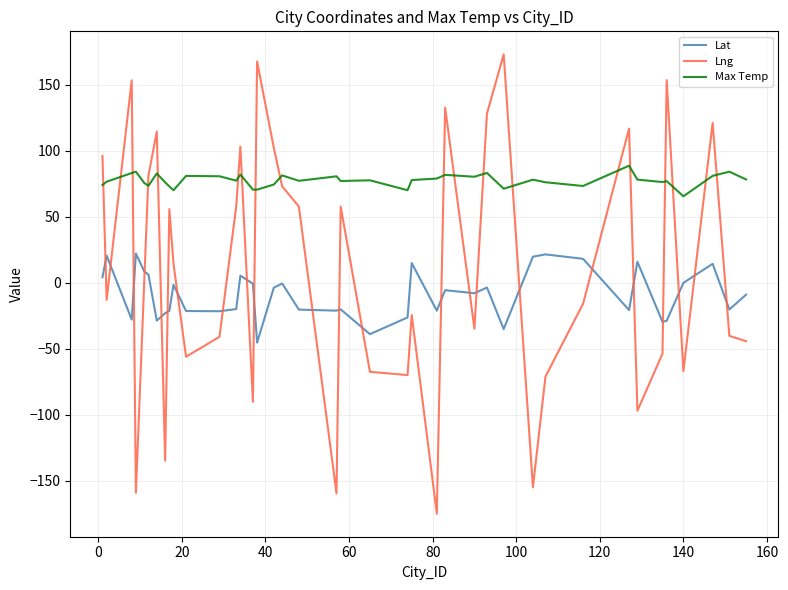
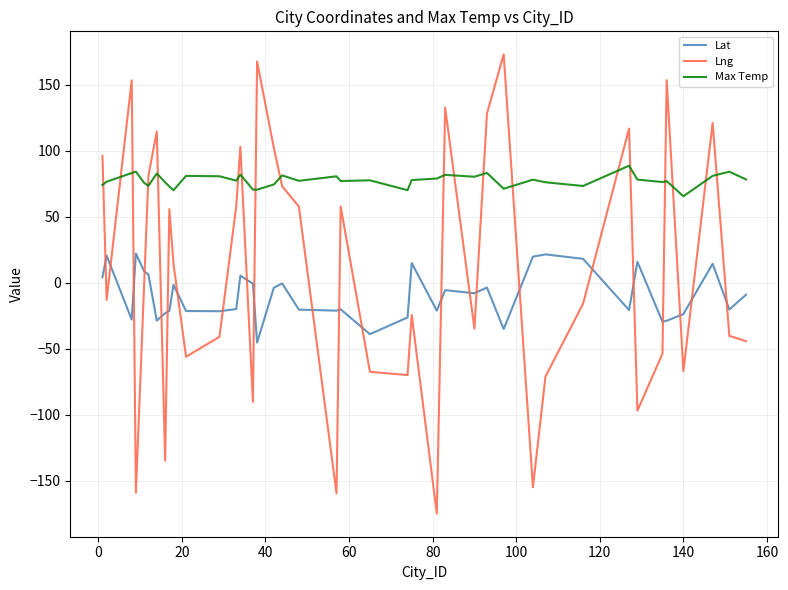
Lat, 140: 0 -> -24
